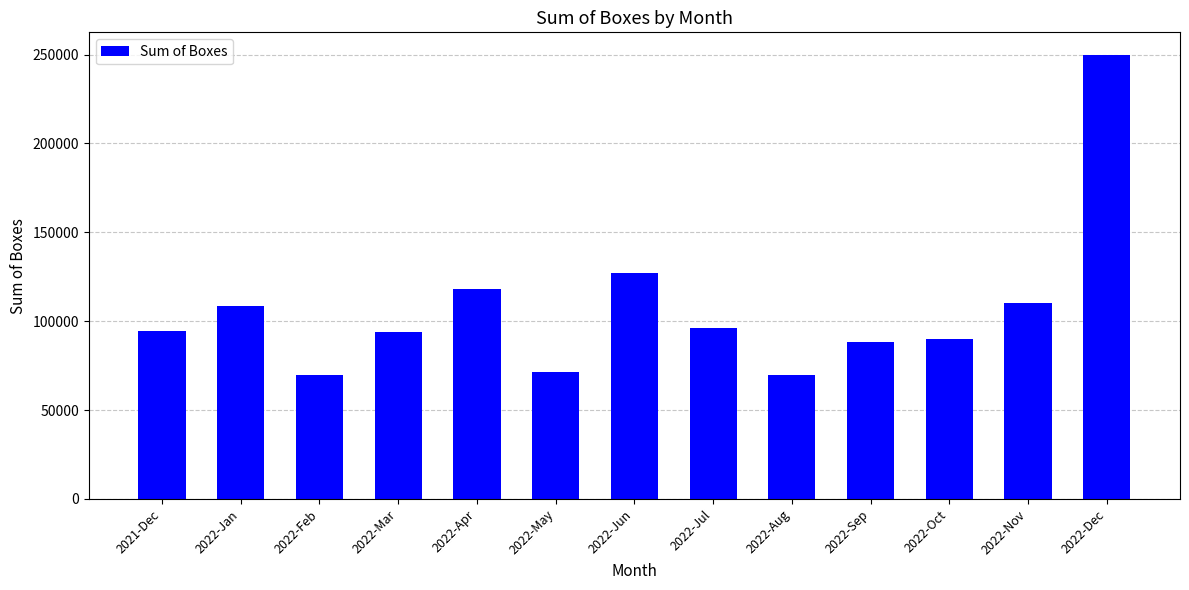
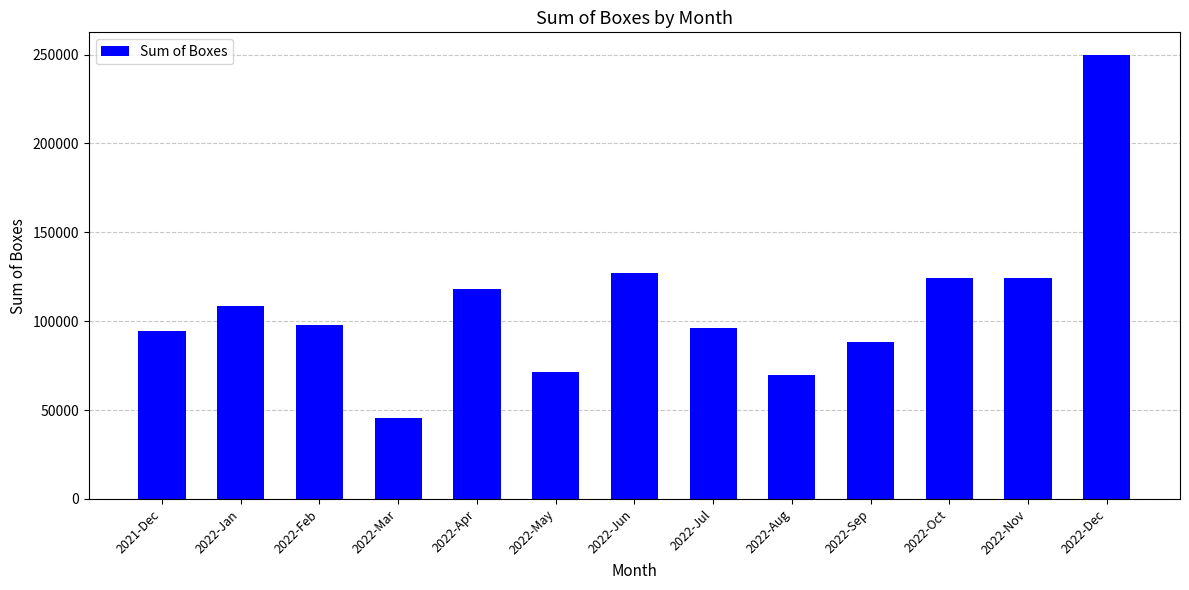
2022-Feb: 70000 -> 98000
2022-Mar: 94000 -> 45000
2022-Oct: 90000 -> 124000
2022-Nov: 110000 -> 124000
